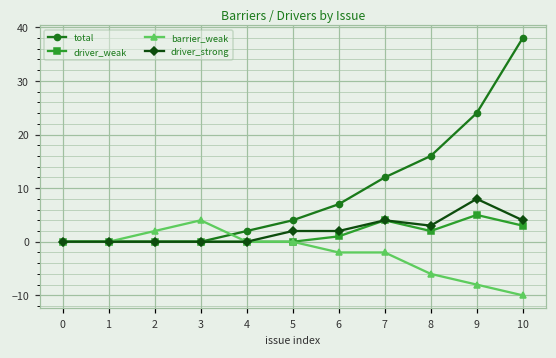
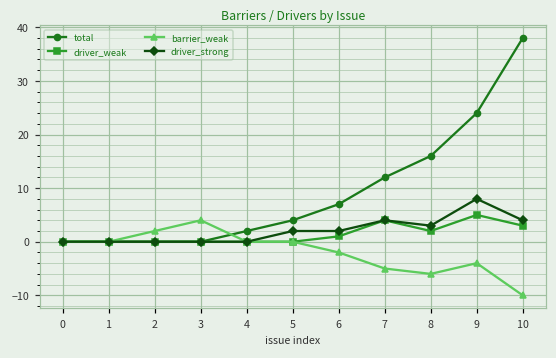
barrier_weak, 7: -2 -> -5
barrier_weak, 9: -8 -> -4
